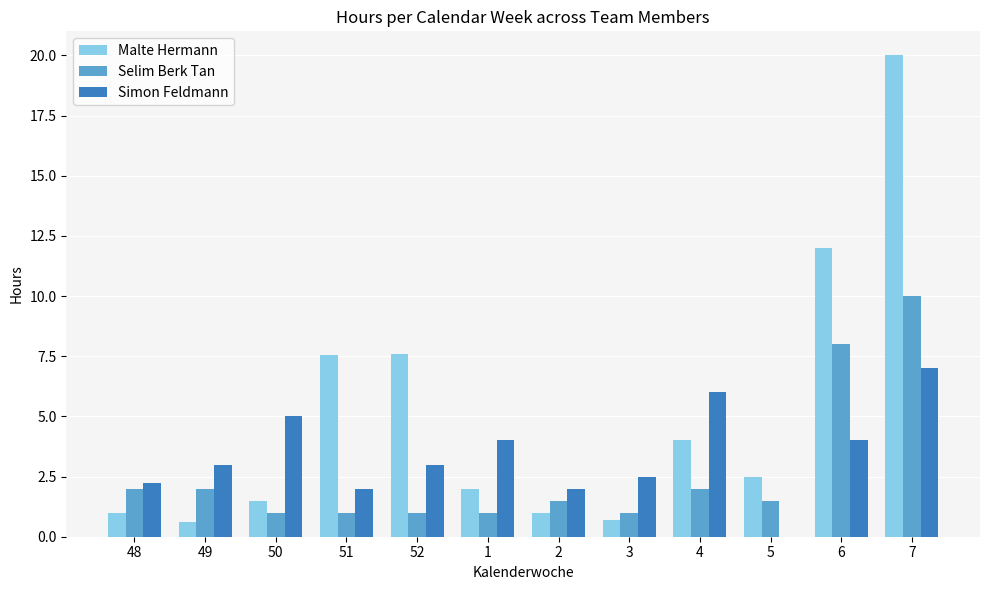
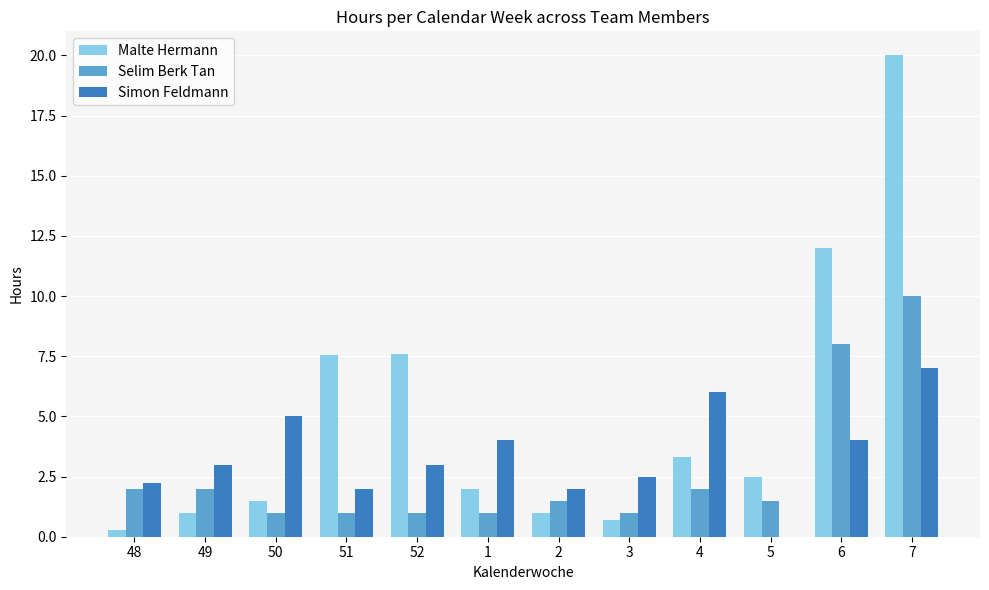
Malte Hermann, 48: 1.0 -> 0.3
Malte Hermann, 49: 0.6 -> 1.0
Malte Hermann, 4: 4.0 -> 3.3
